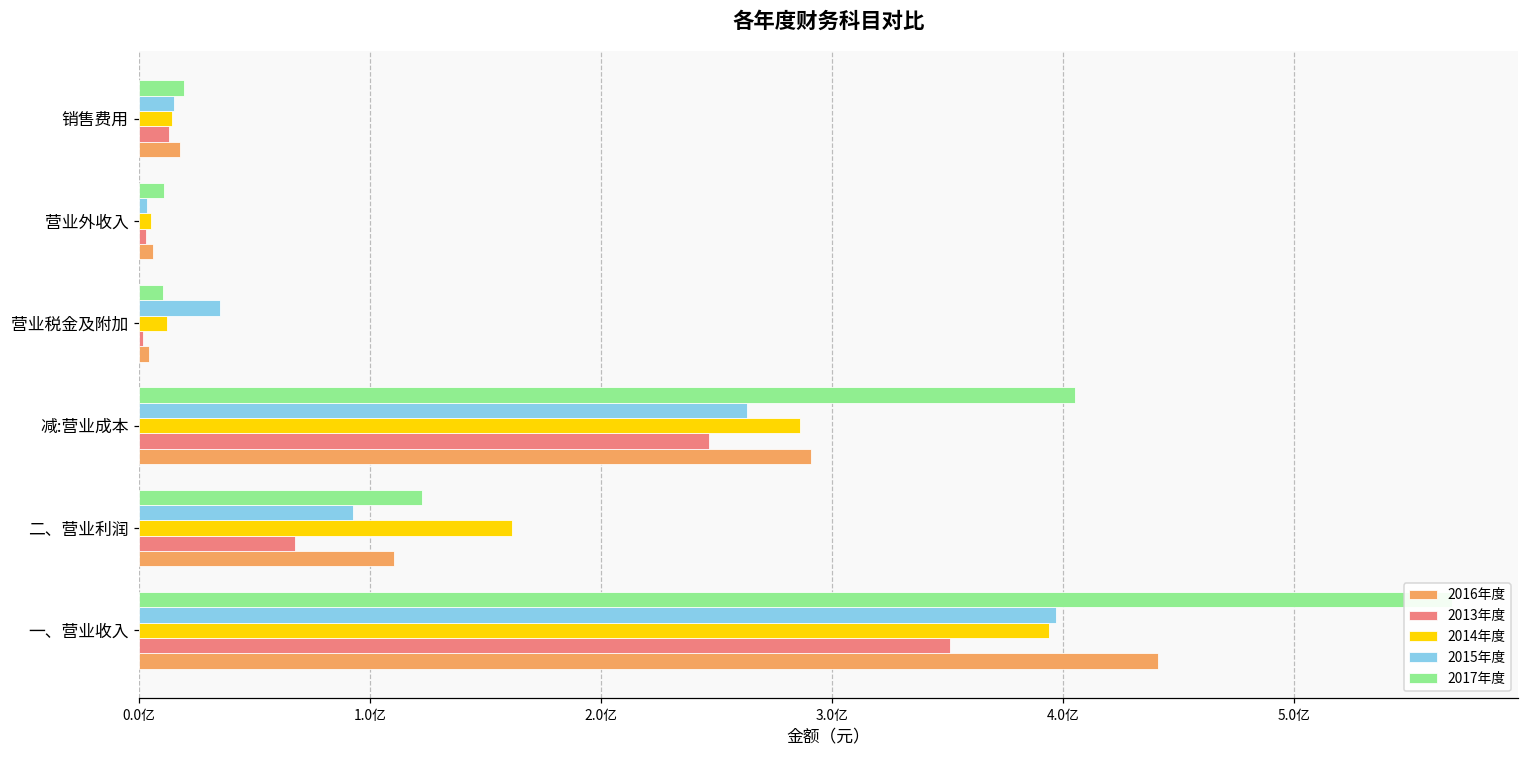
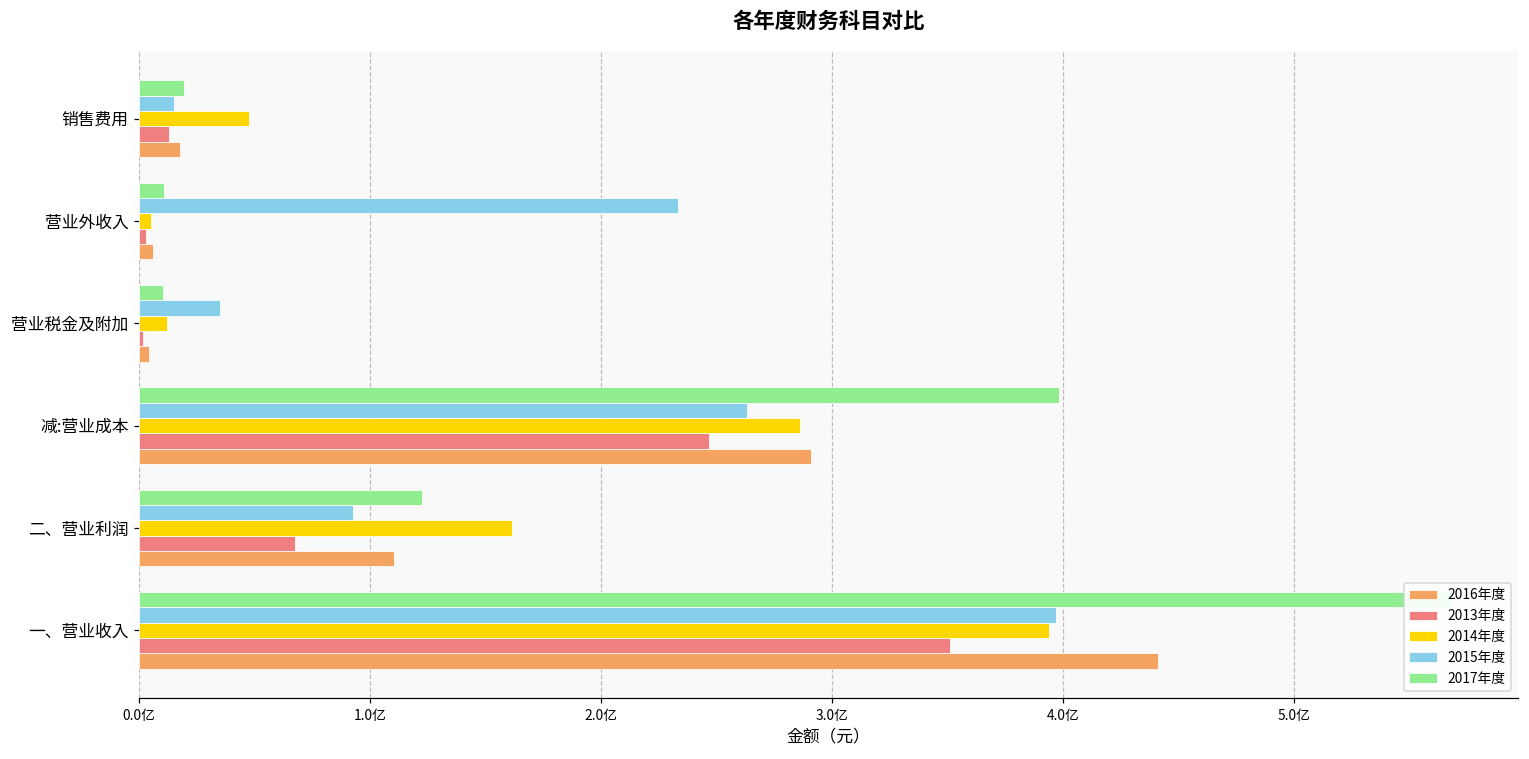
2014年度, 销售费用: 0.14亿 -> 0.48亿
2015年度, 营业外收入: 0.03亿 -> 2.34亿
2017年度, 减:营业成本: 4.05亿 -> 3.98亿
